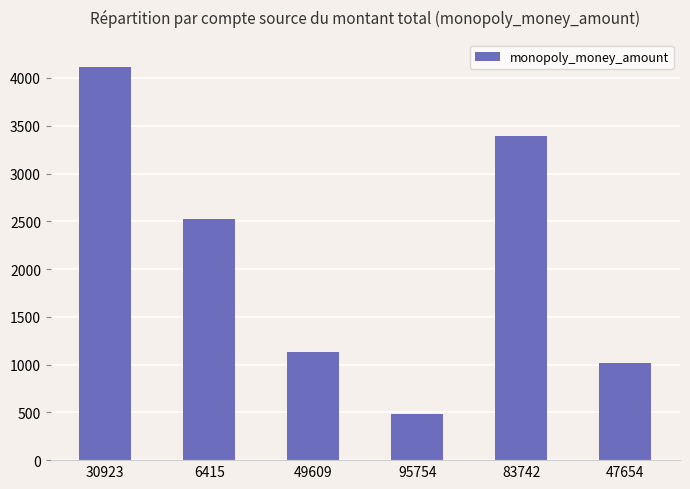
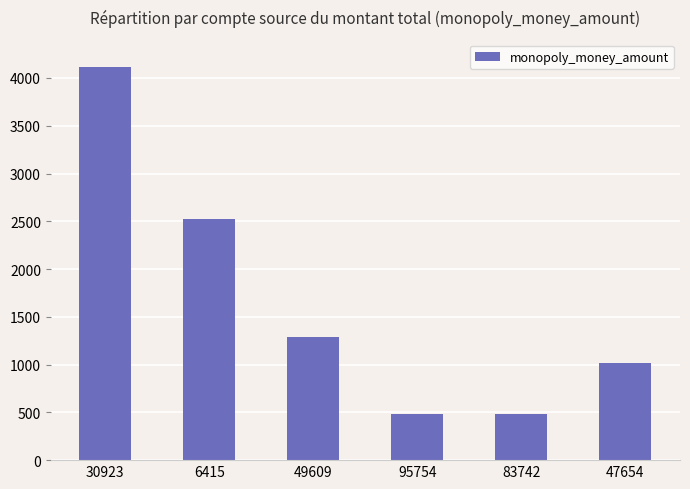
49609: 1100 -> 1300
83742: 3400 -> 500
